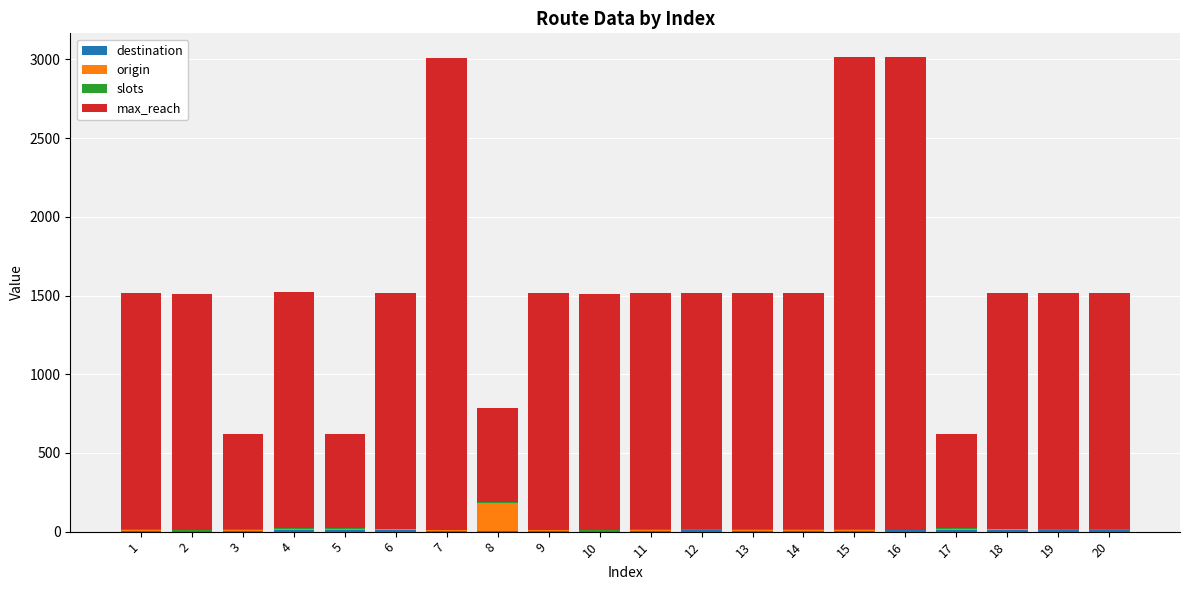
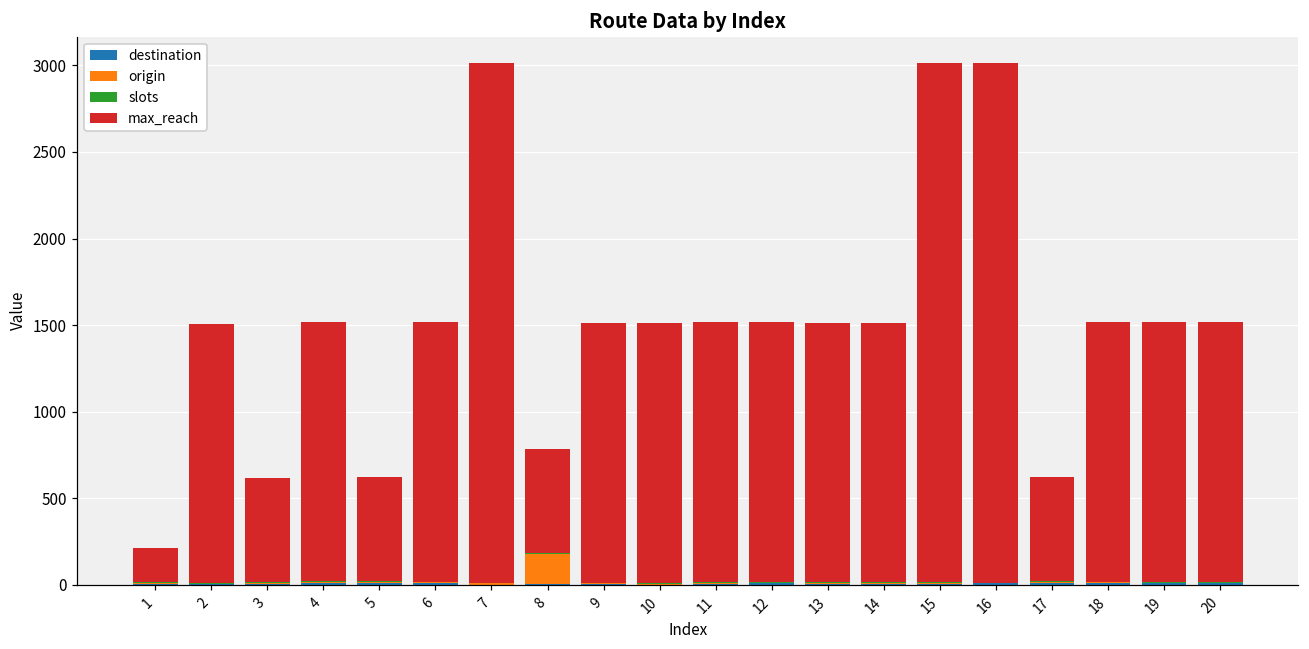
max_reach, 1: 1500 -> 200
